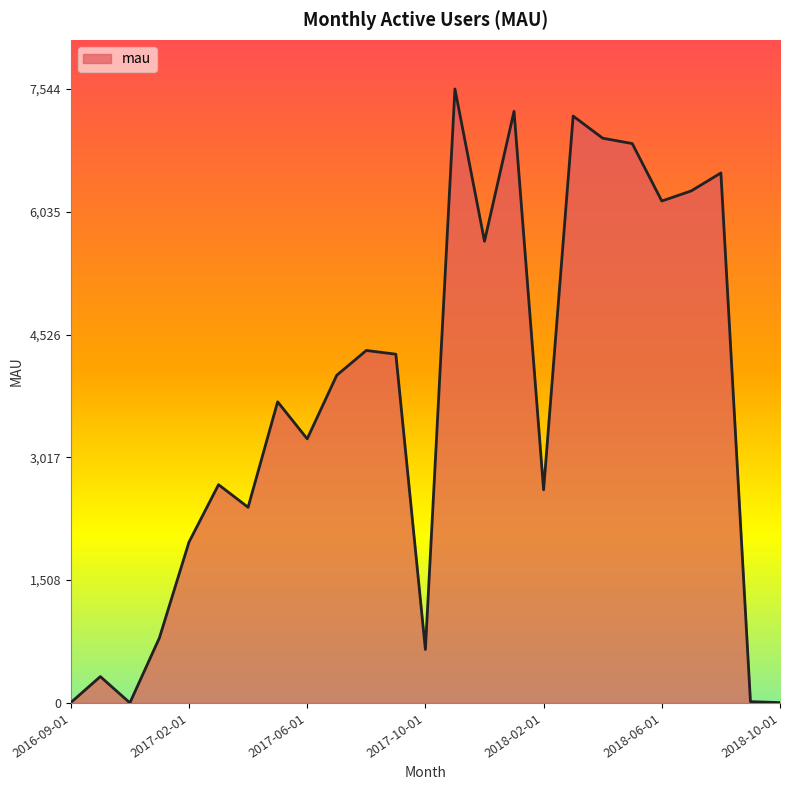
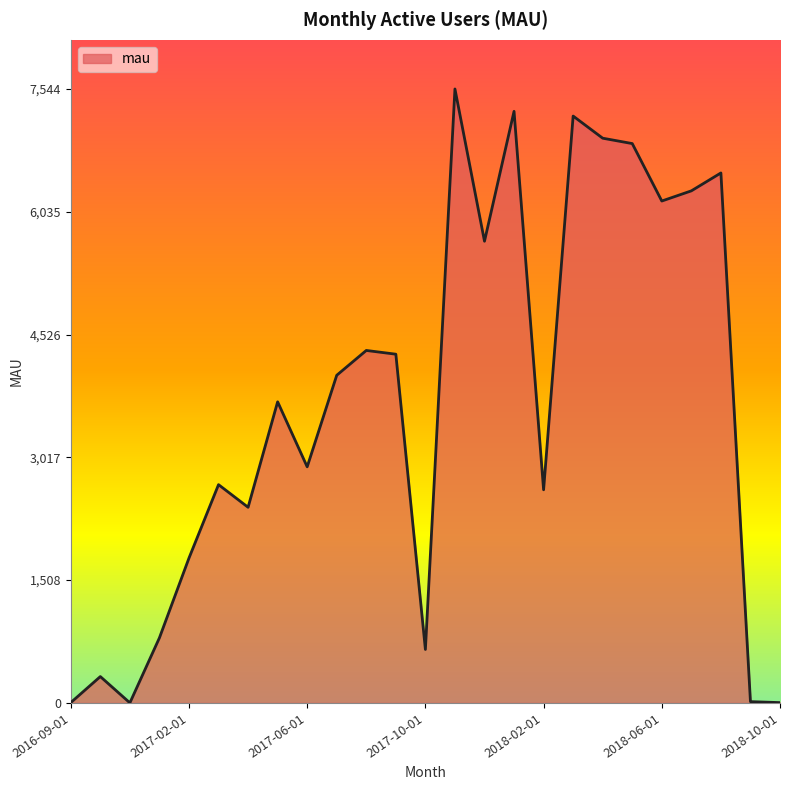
2017-02-01: 2,000 -> 1,800
2017-06-01: 3,200 -> 2,900
